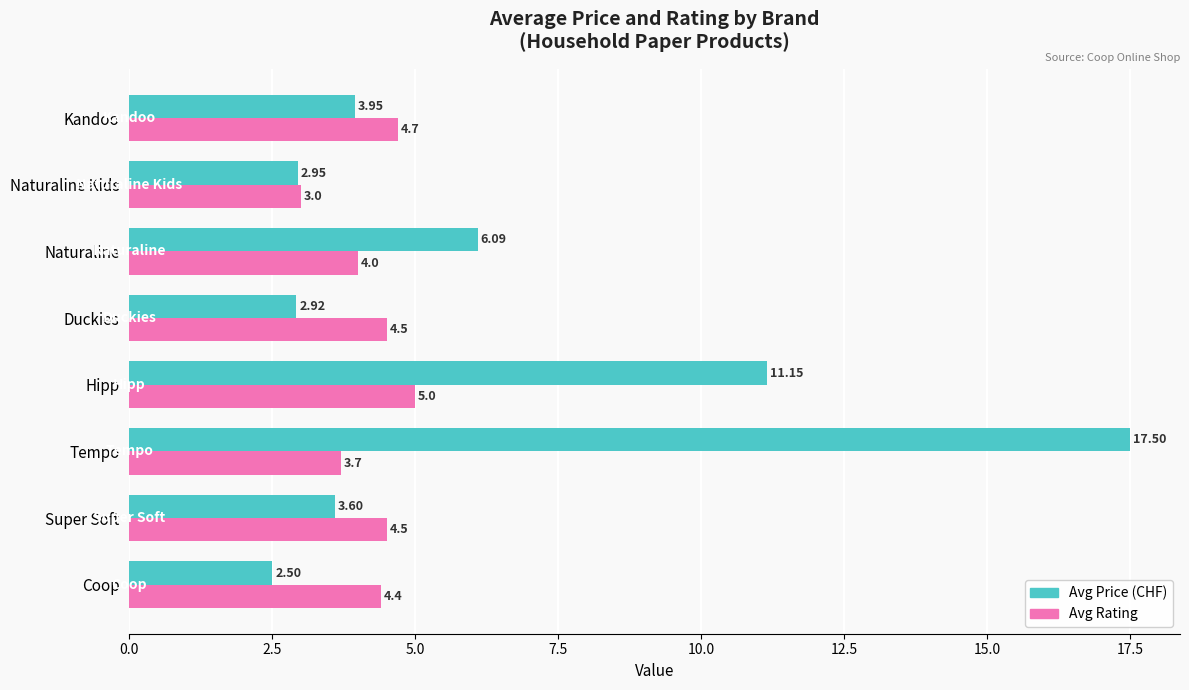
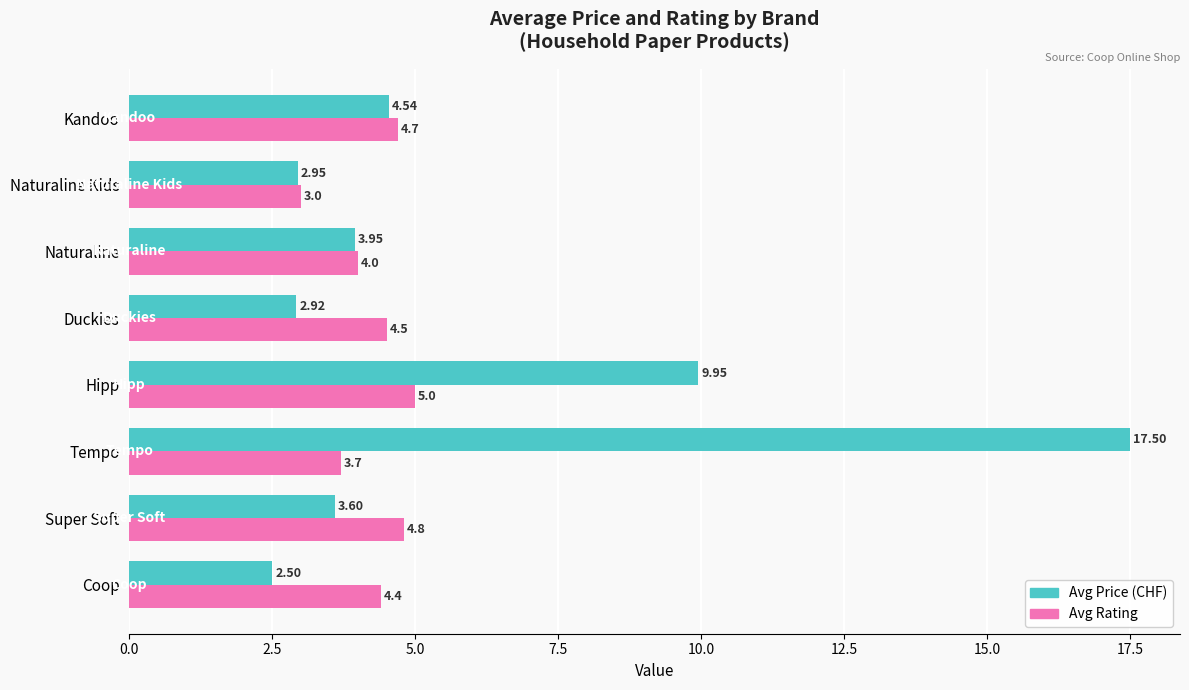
Avg Price (CHF), Kandoo: 3.95 -> 4.54
Avg Price (CHF), Naturaline: 6.09 -> 3.95
Avg Price (CHF), Hipp: 11.15 -> 9.95
Avg Rating, Super Soft: 4.5 -> 4.8
